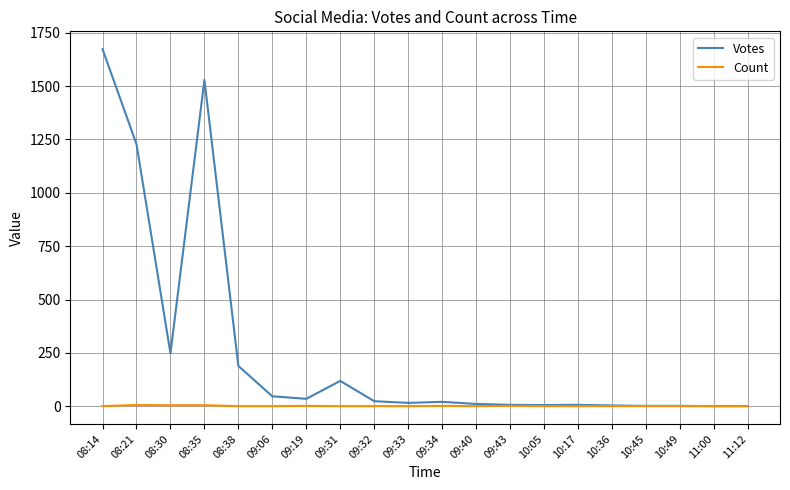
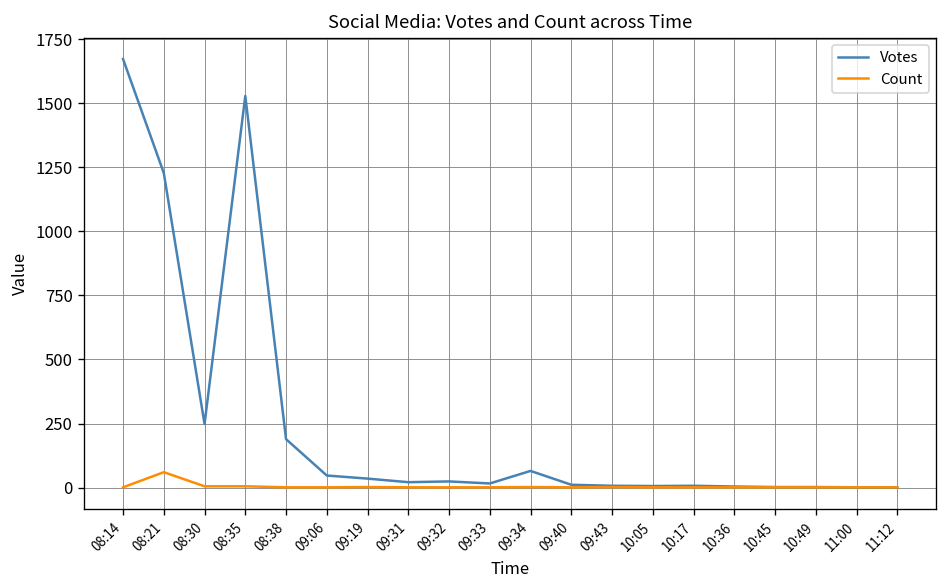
Count, 08:21: 10 -> 60
Votes, 09:31: 120 -> 20
Votes, 09:34: 20 -> 70
